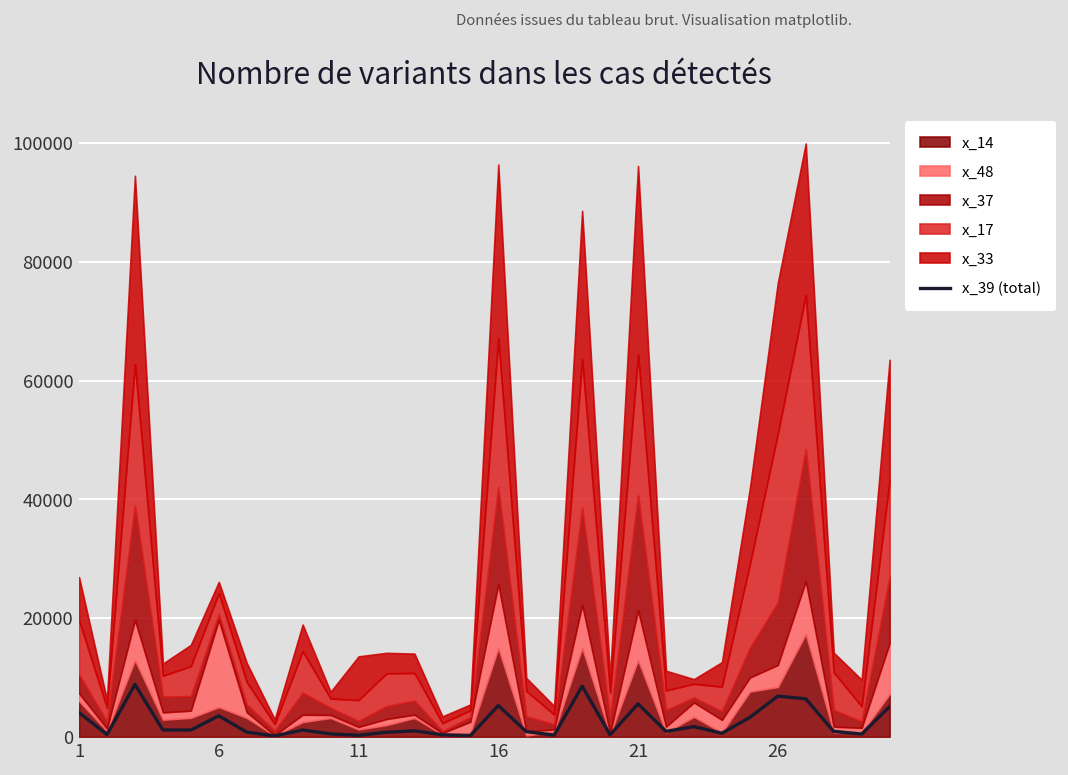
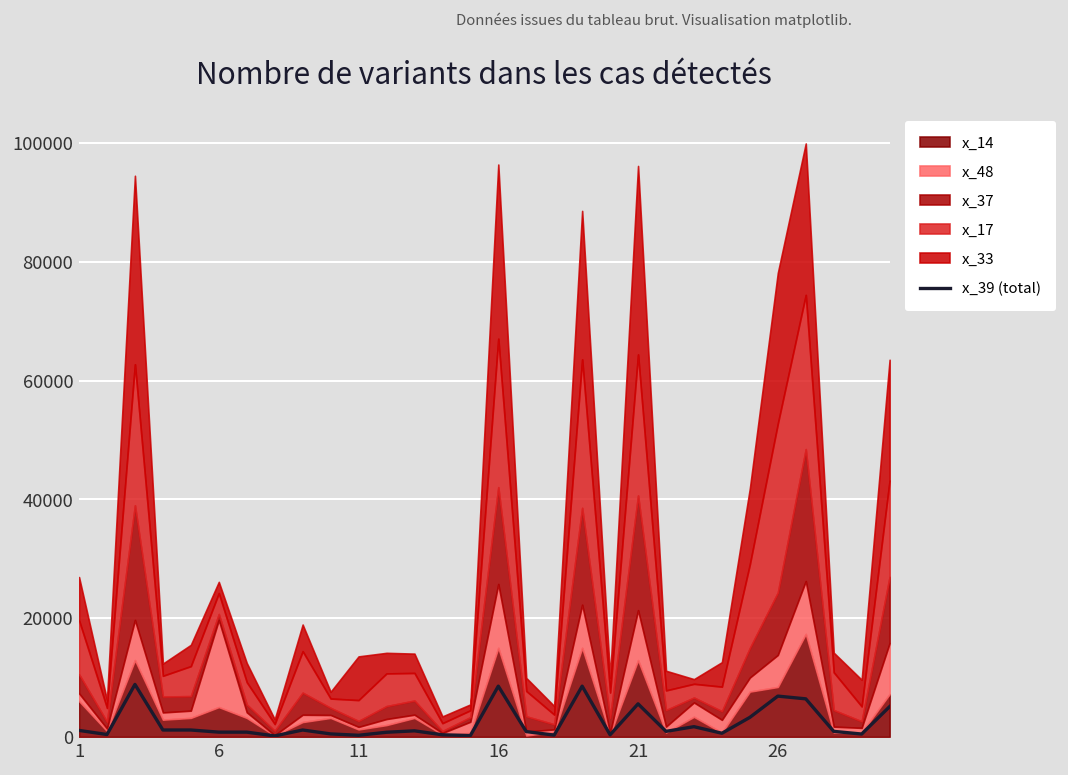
x_39 (total), 1: 4000 -> 1000
x_39 (total), 6: 4000 -> 1000
x_39 (total), 16: 5000 -> 9000
x_48, 26: 4000 -> 5000
